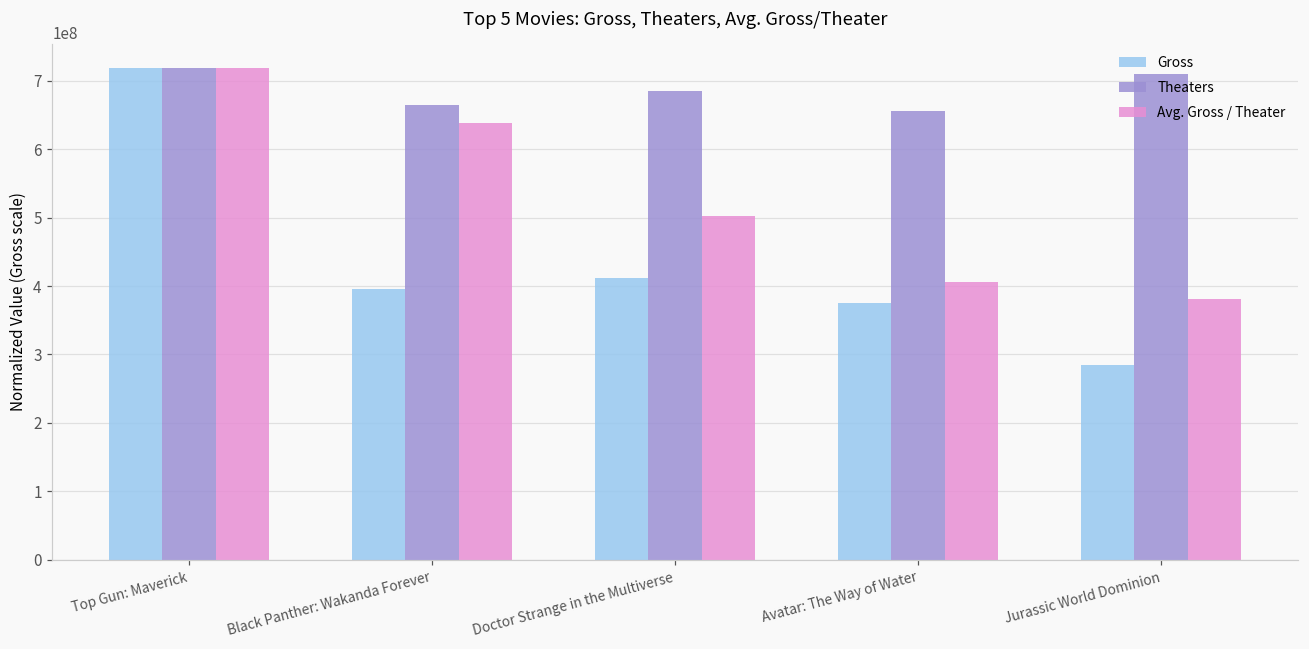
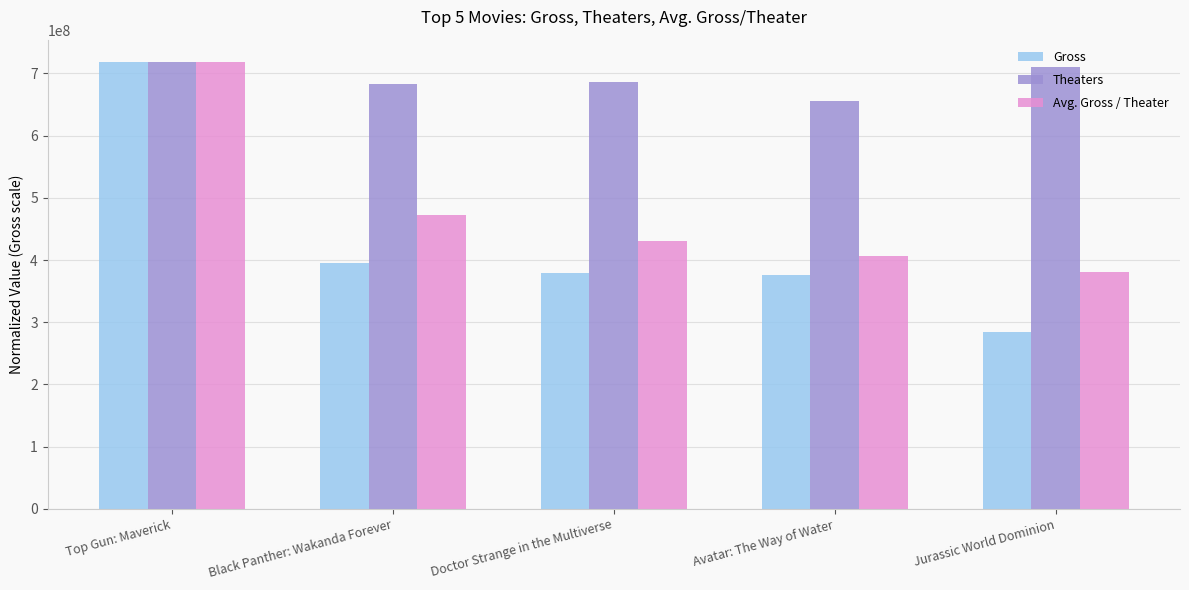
Theaters, Black Panther: Wakanda Forever: 660000000 -> 680000000
Avg. Gross / Theater, Black Panther: Wakanda Forever: 640000000 -> 470000000
Gross, Doctor Strange in the Multiverse: 410000000 -> 380000000
Avg. Gross / Theater, Doctor Strange in the Multiverse: 500000000 -> 430000000
